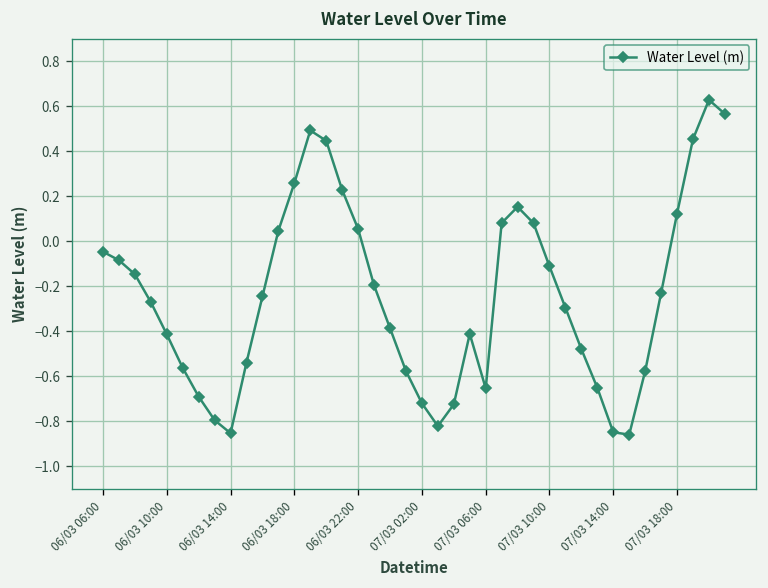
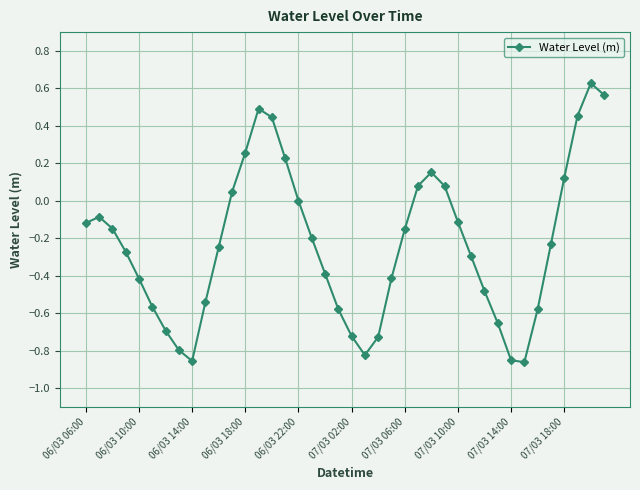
06/03 06:00: -0.05 -> -0.12
06/03 22:00: 0.05 -> 0.00
07/03 06:00: -0.65 -> -0.15
